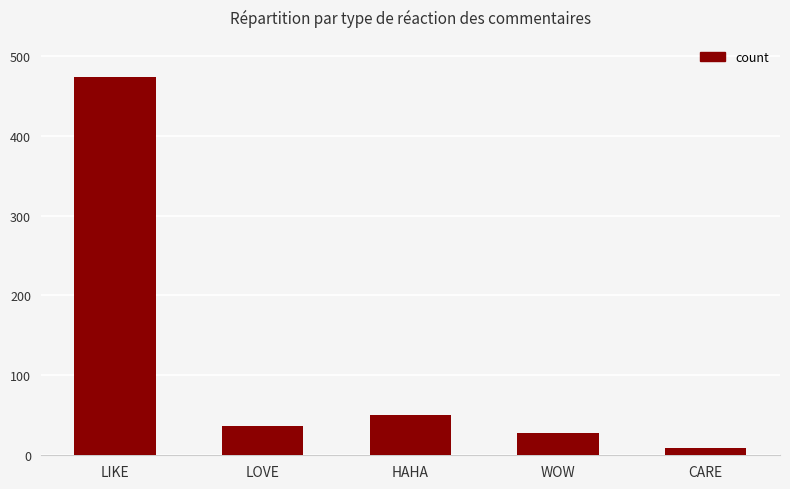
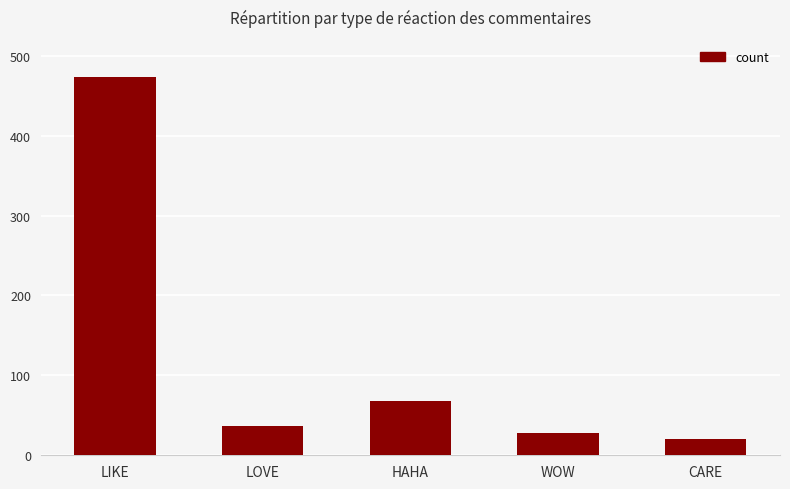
HAHA: 50 -> 70
CARE: 10 -> 20
